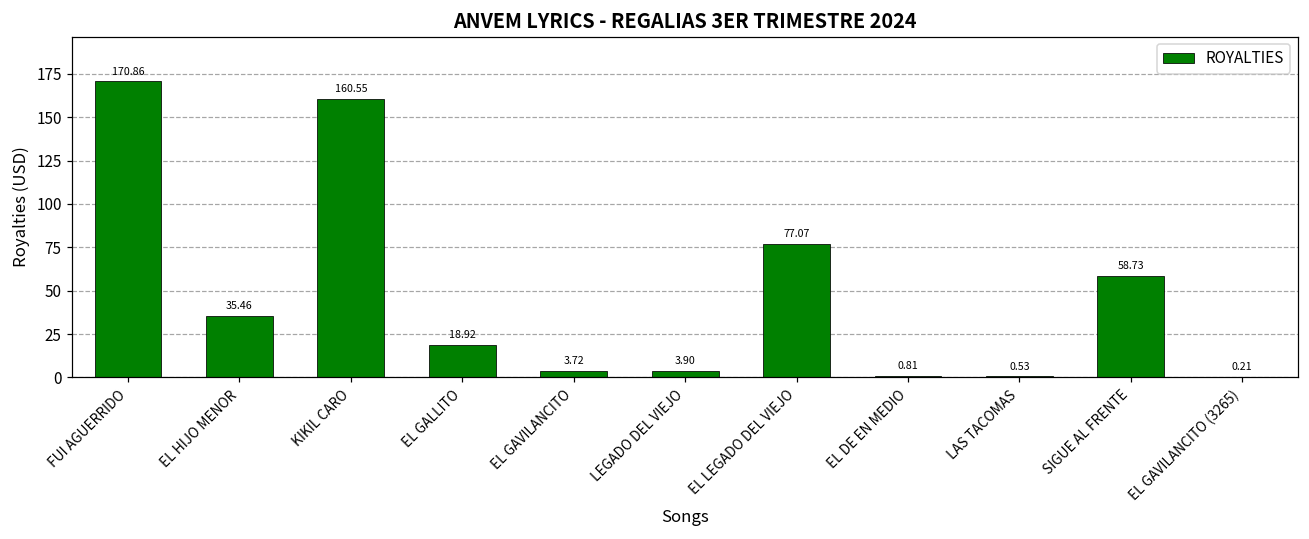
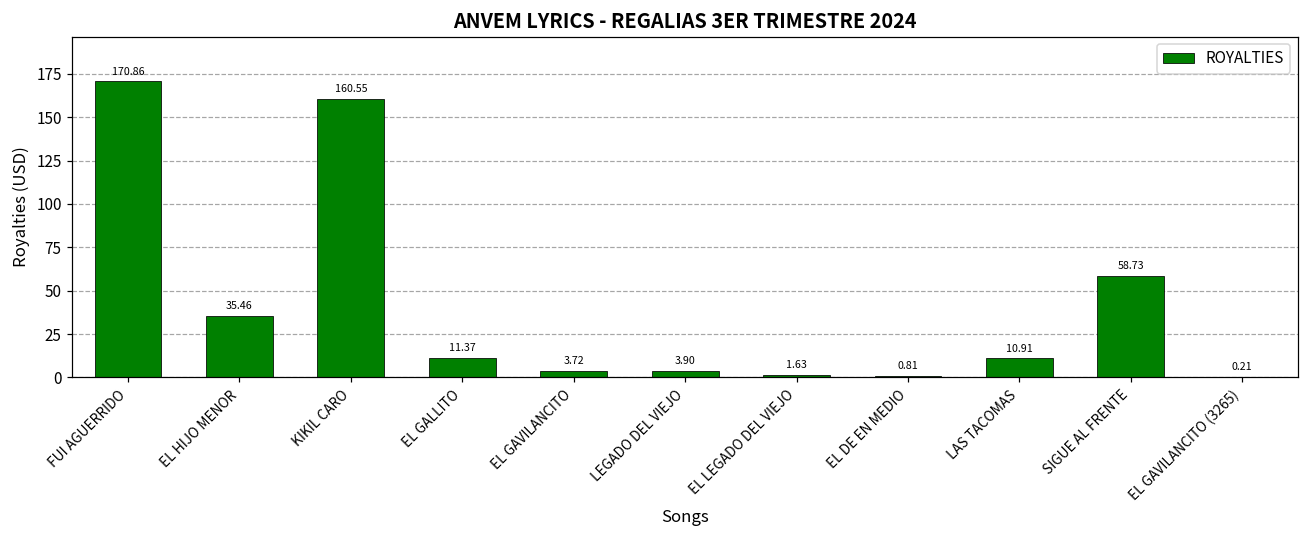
EL GALLITO: 18.92 -> 11.37
EL LEGADO DEL VIEJO: 77.07 -> 1.63
LAS TACOMAS: 0.53 -> 10.91
